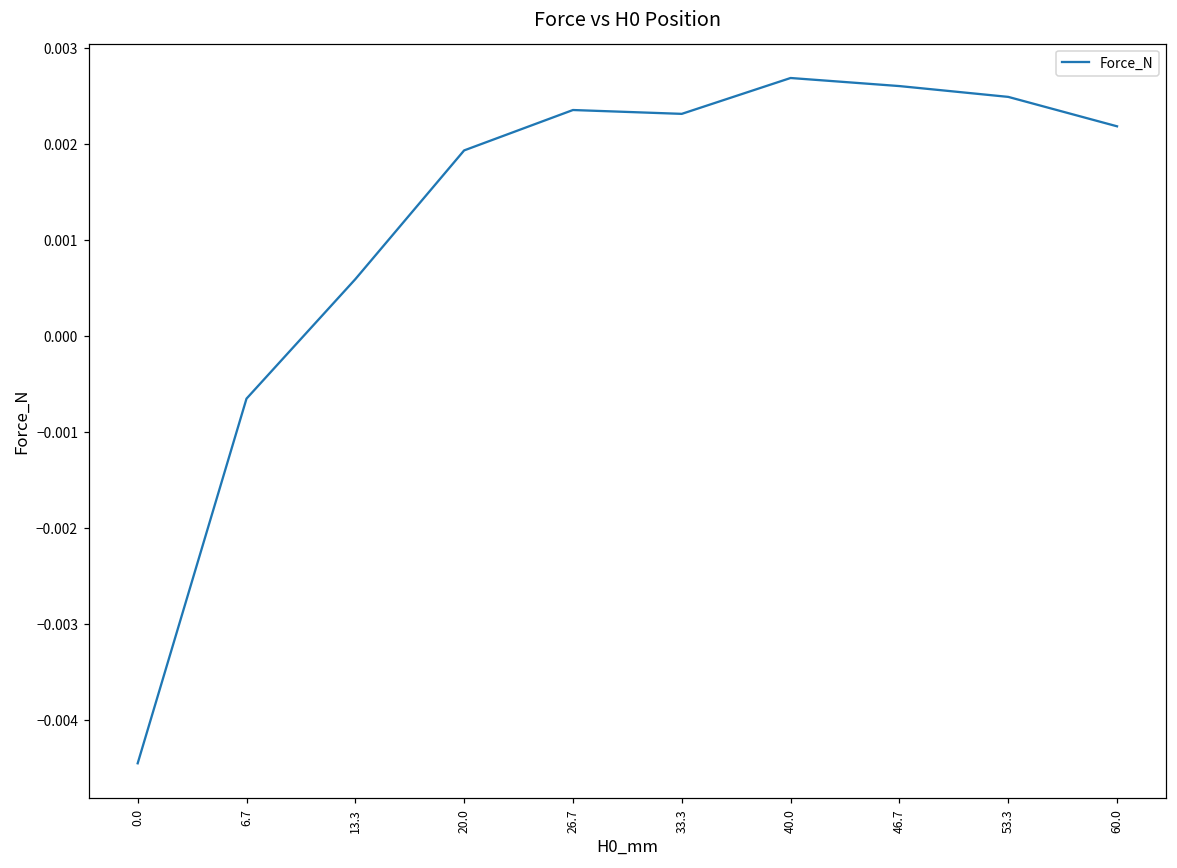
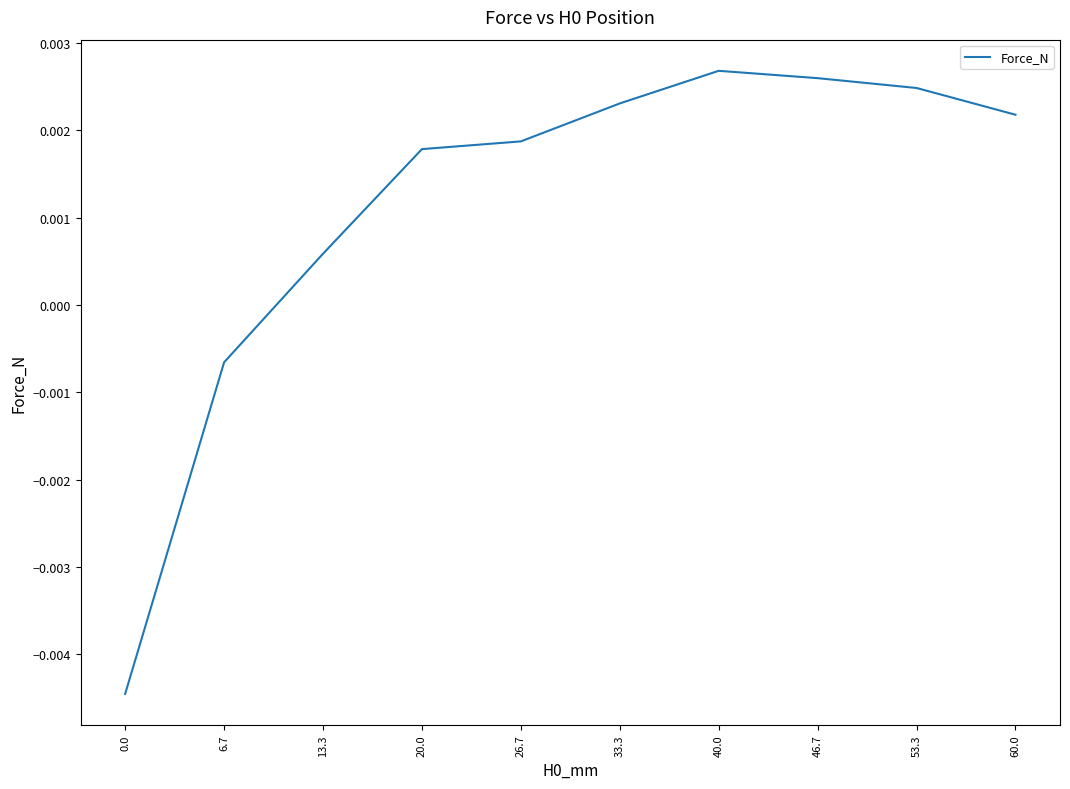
20.0: 0.0019 -> 0.0018
26.7: 0.0023 -> 0.0019
